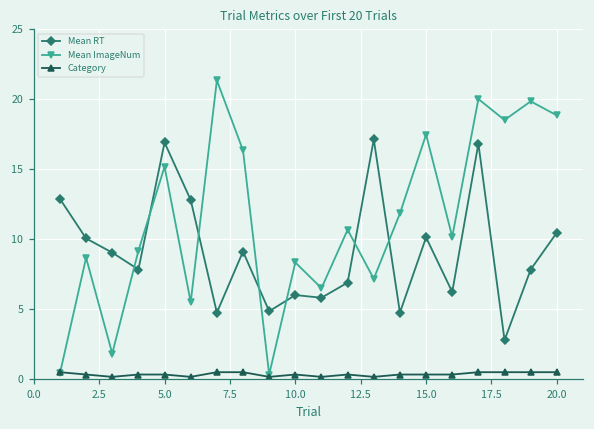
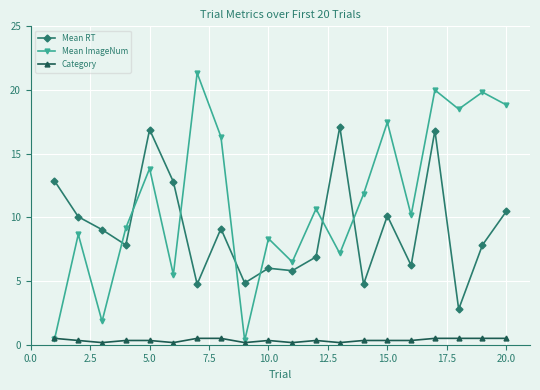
Mean ImageNum, 5.0: 15.2 -> 13.8
